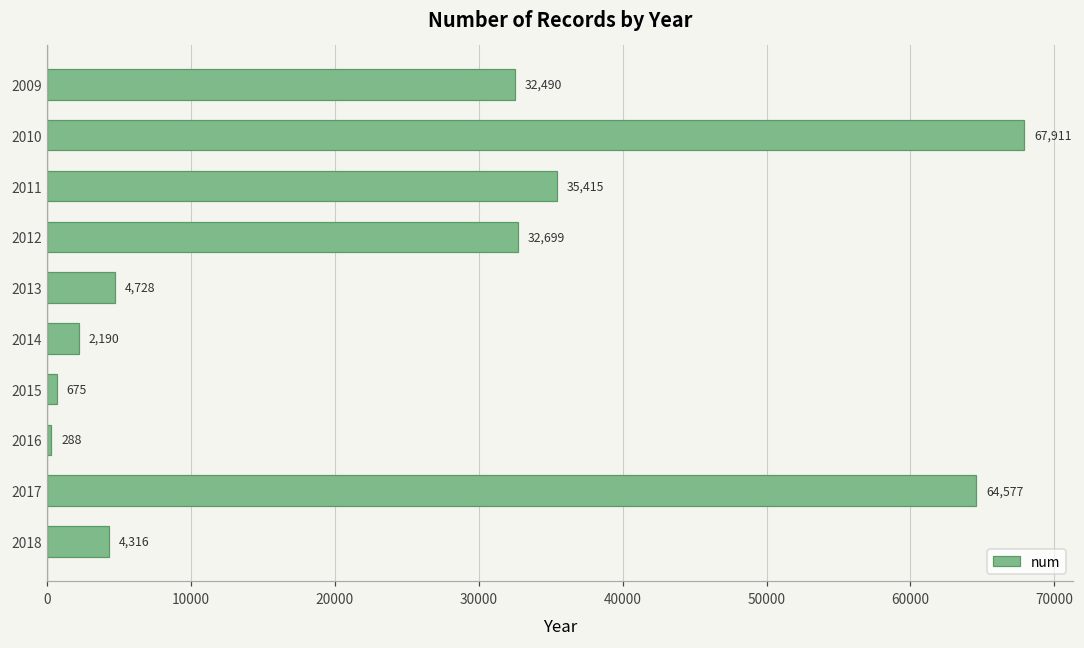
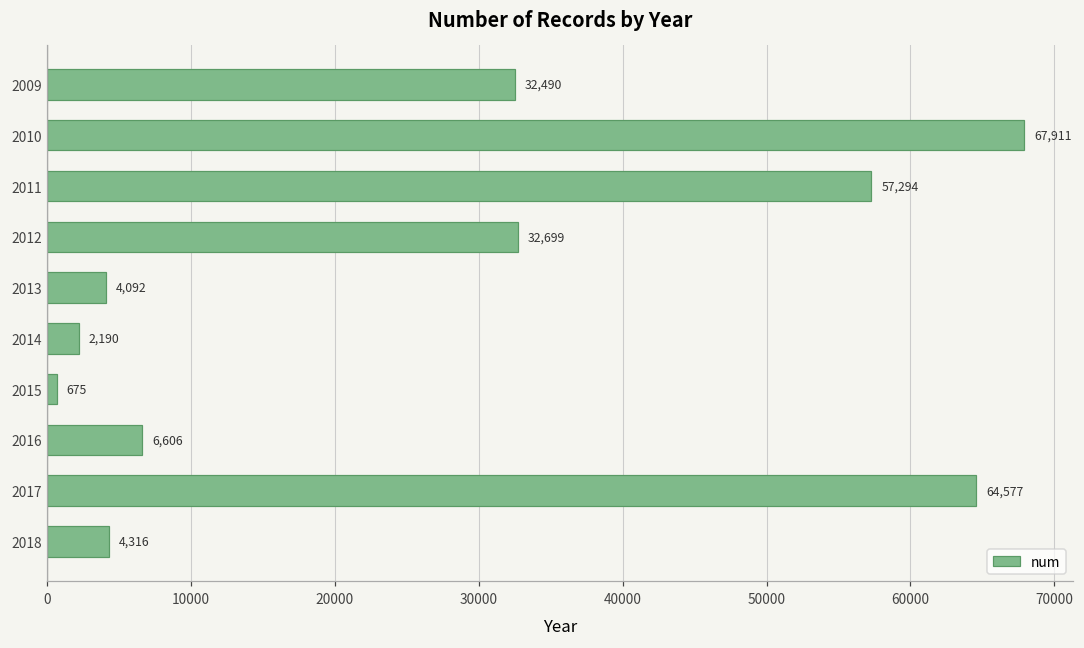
2011: 35,415 -> 57,294
2013: 4,728 -> 4,092
2016: 288 -> 6,606
